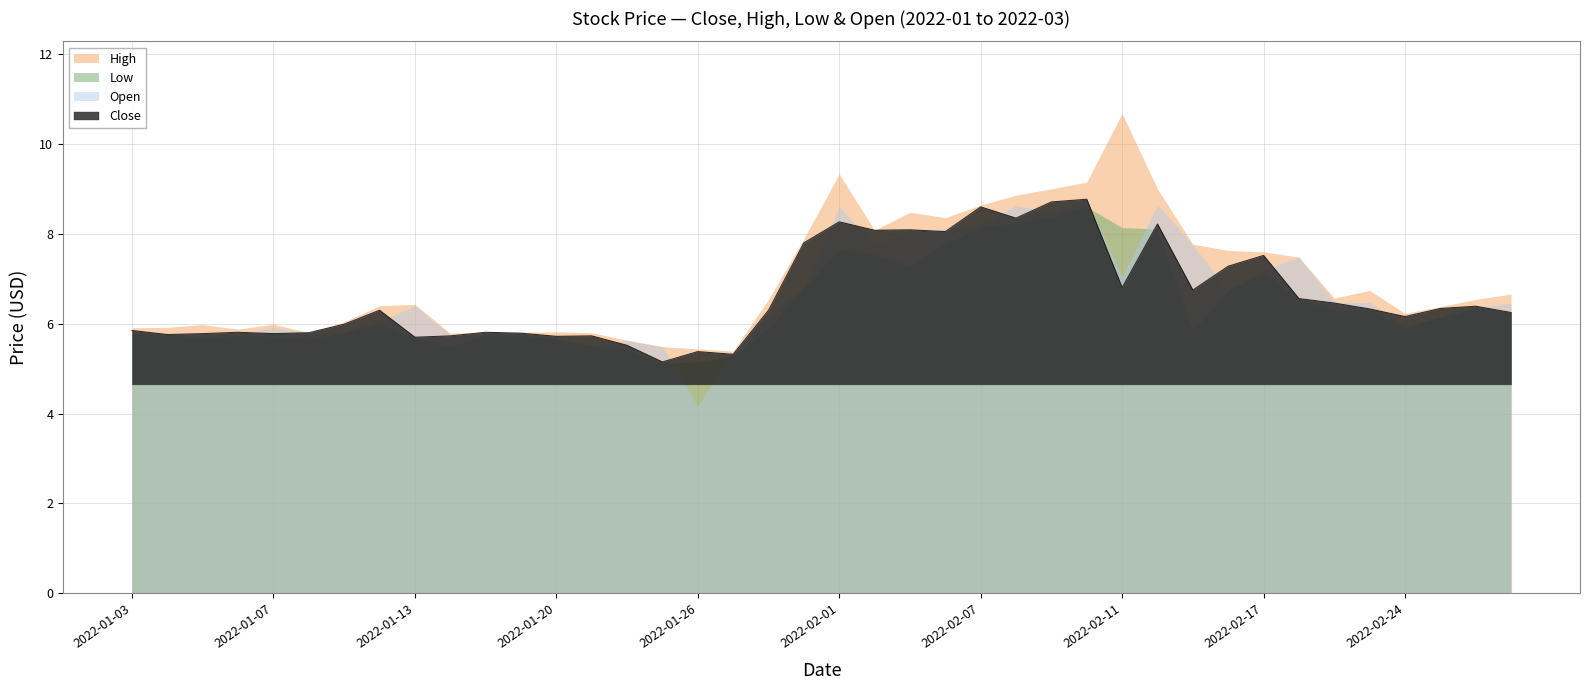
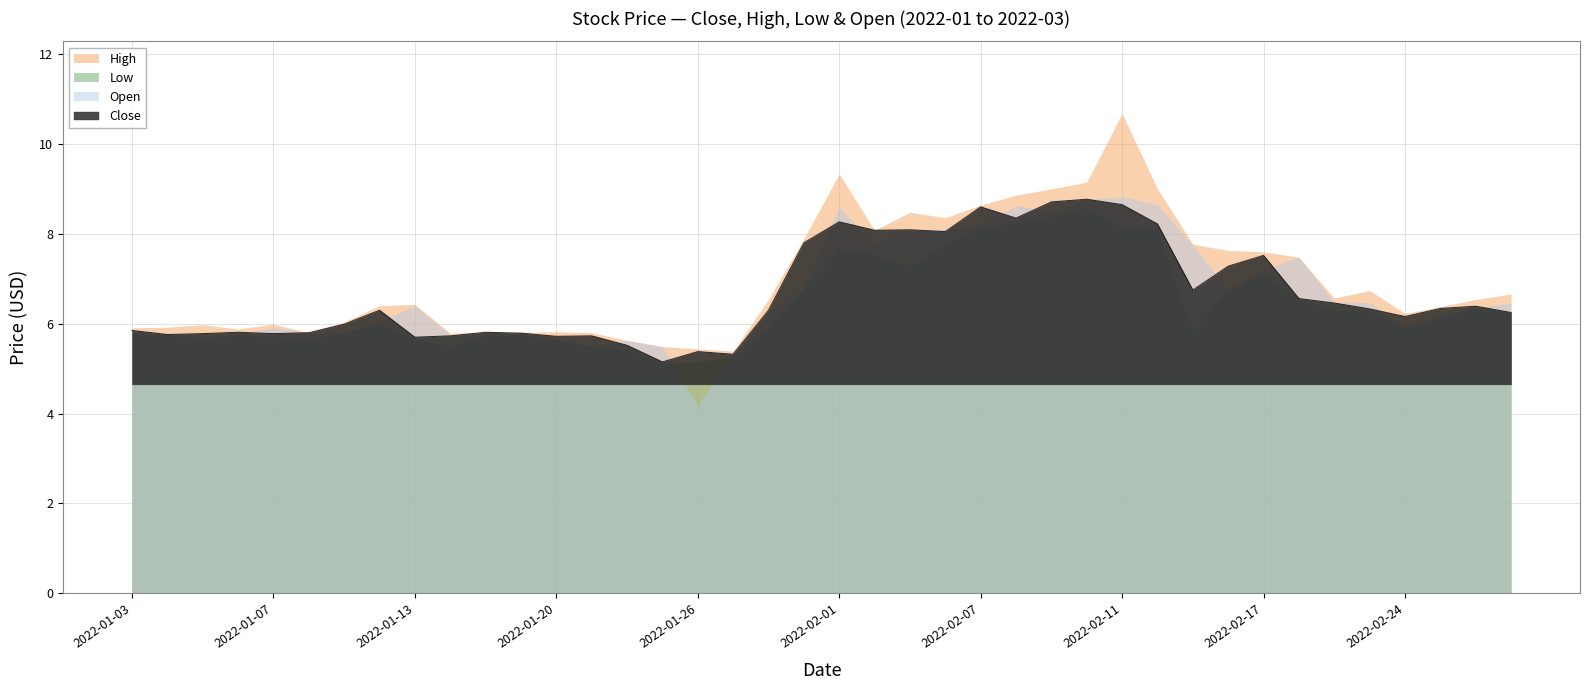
Close, 2022-02-11: 6.8 -> 8.6
Open, 2022-02-11: 7.1 -> 8.8
